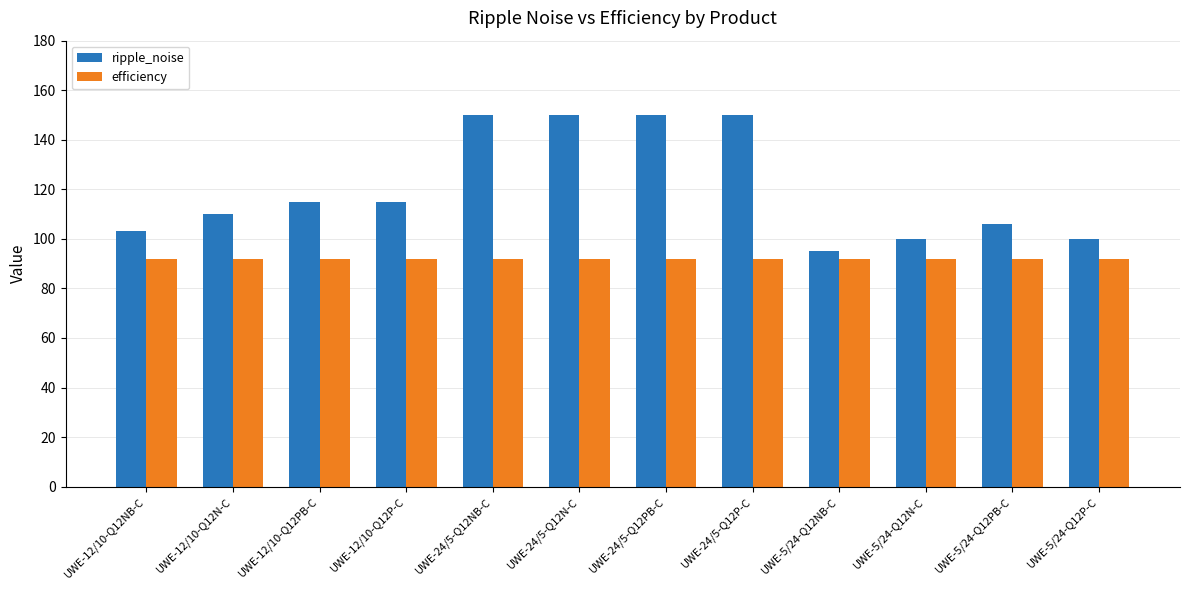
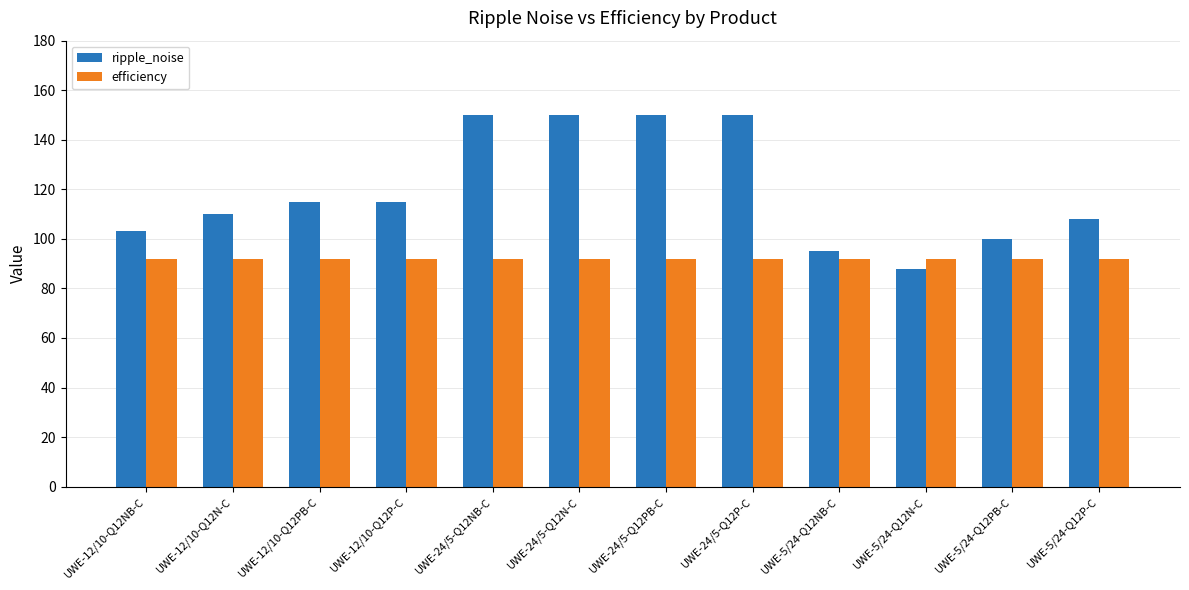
ripple_noise, UWE-5/24-Q12N-C: 100 -> 88
ripple_noise, UWE-5/24-Q12PB-C: 106 -> 100
ripple_noise, UWE-5/24-Q12P-C: 100 -> 108
